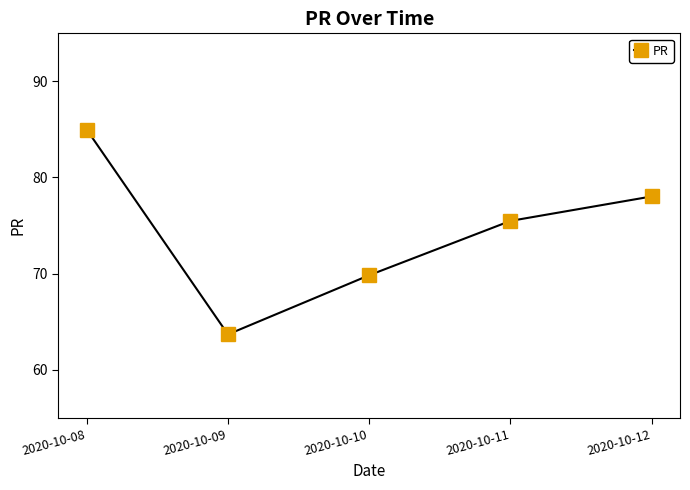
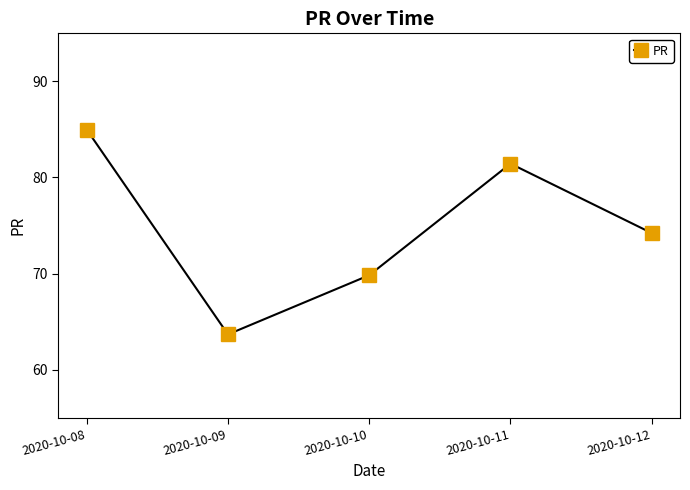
2020-10-11: 75 -> 81
2020-10-12: 78 -> 74
